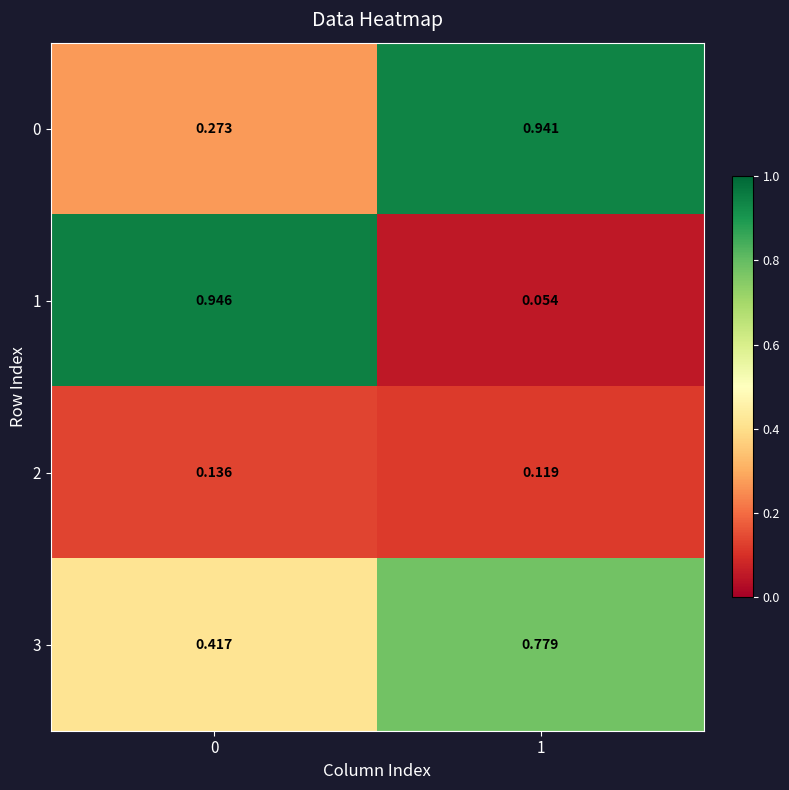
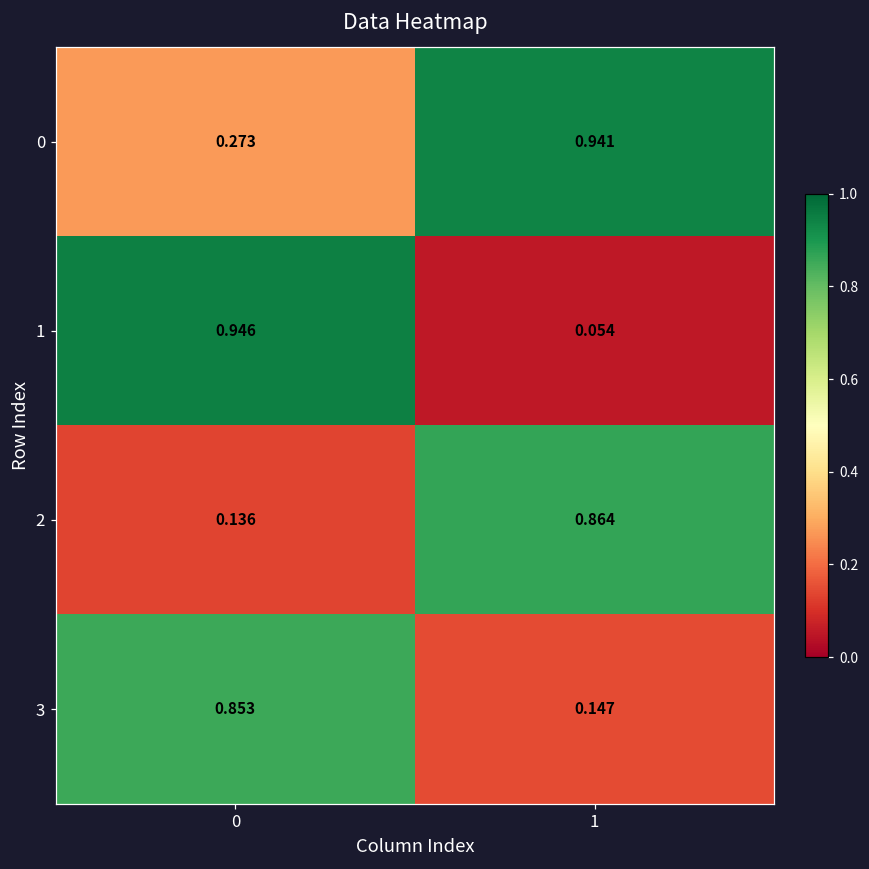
2, 1: 0.119 -> 0.864
3, 0: 0.417 -> 0.853
3, 1: 0.779 -> 0.147
